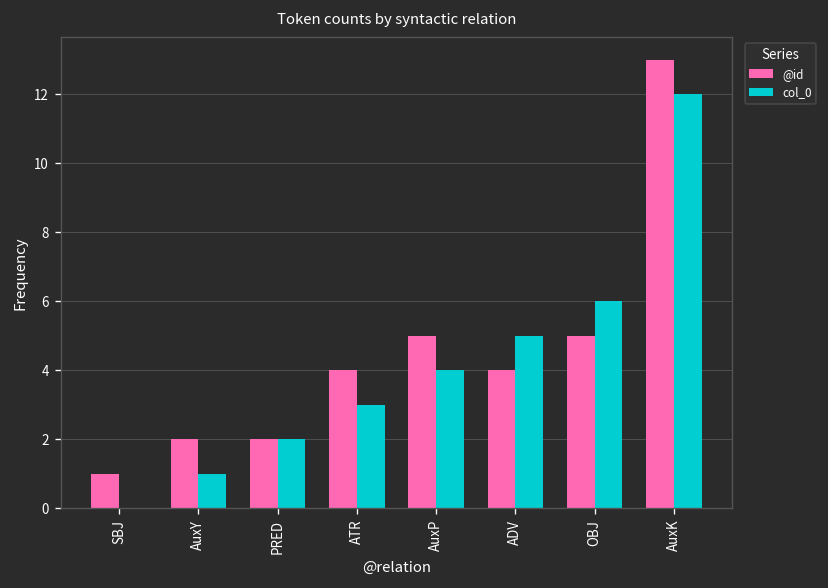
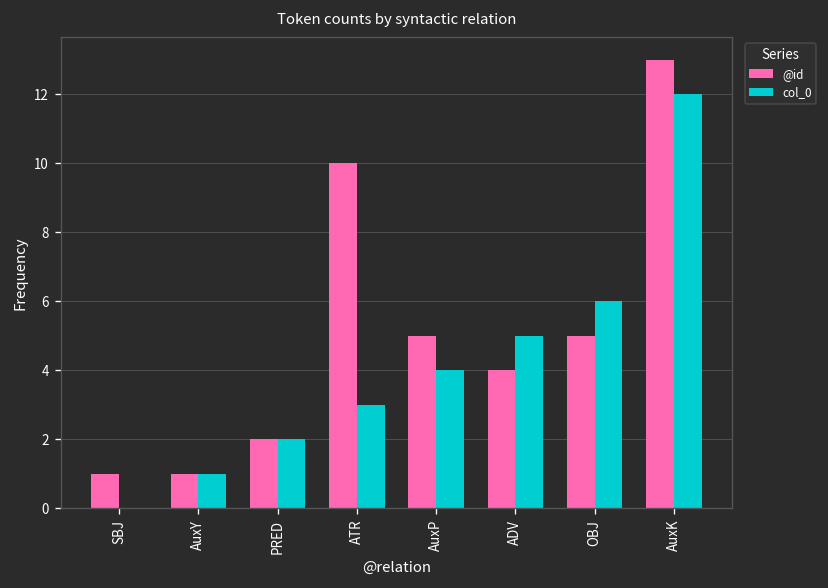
@id, AuxY: 2 -> 1
@id, ATR: 4 -> 10
